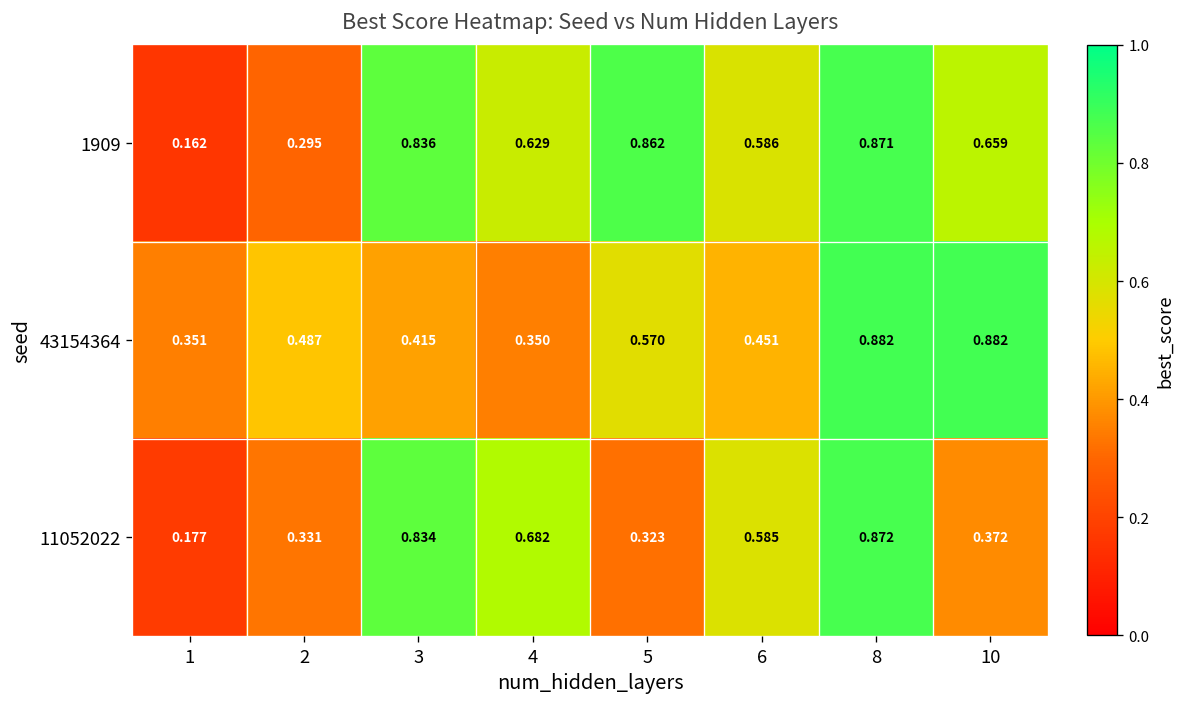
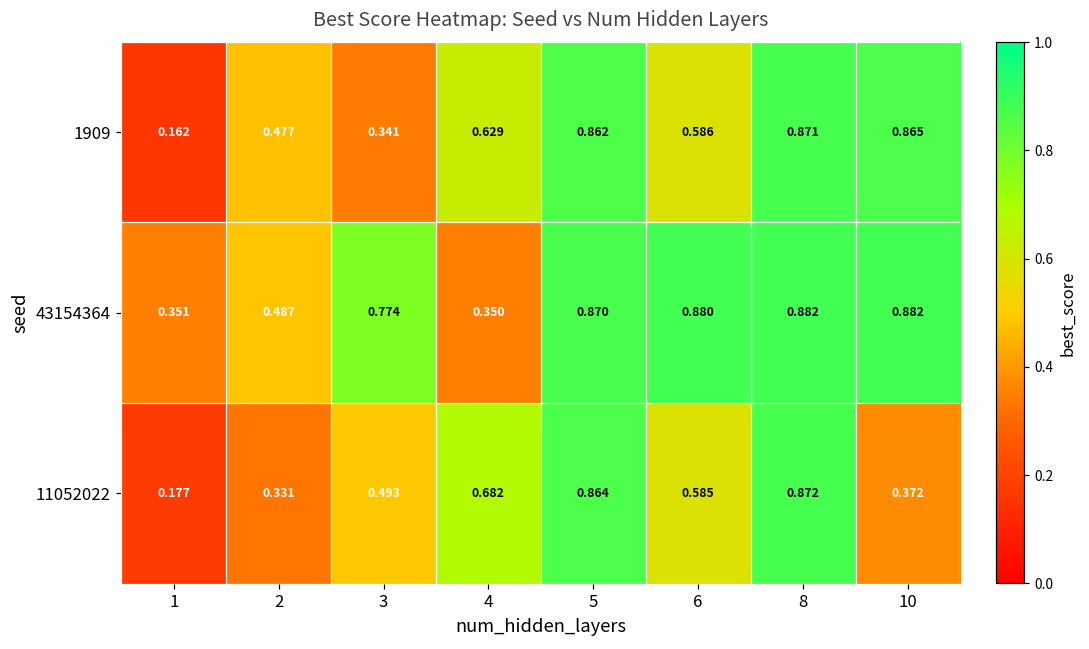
1909, 2: 0.295 -> 0.477
1909, 3: 0.836 -> 0.341
1909, 10: 0.659 -> 0.865
43154364, 3: 0.415 -> 0.774
43154364, 5: 0.570 -> 0.870
43154364, 6: 0.451 -> 0.880
11052022, 3: 0.834 -> 0.493
11052022, 5: 0.323 -> 0.864
